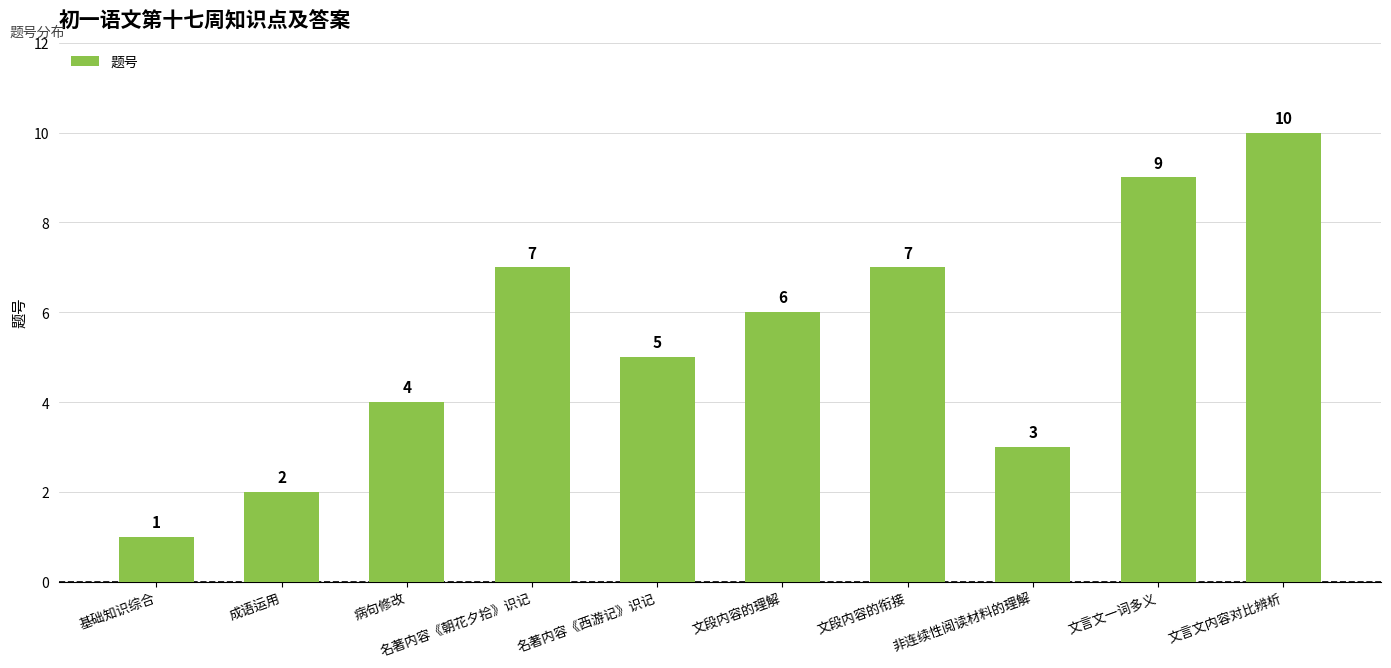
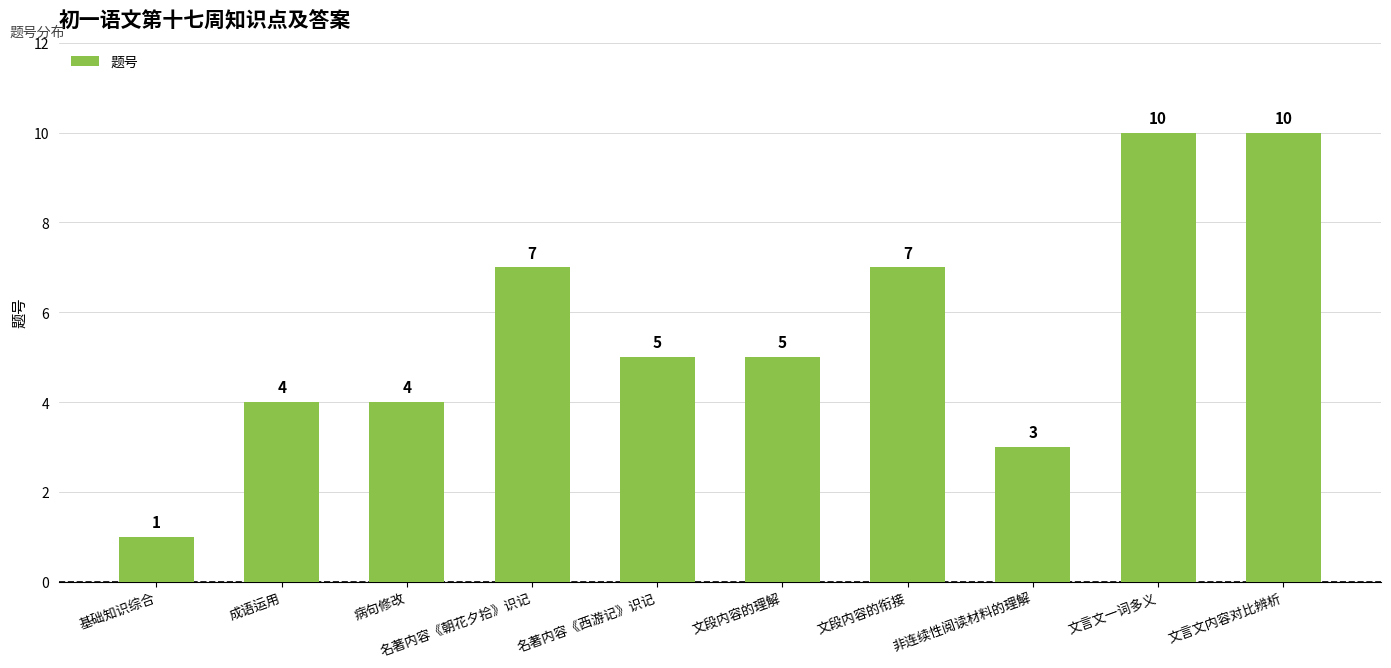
成语运用: 2 -> 4
文段内容的理解: 6 -> 5
文言文一词多义: 9 -> 10
